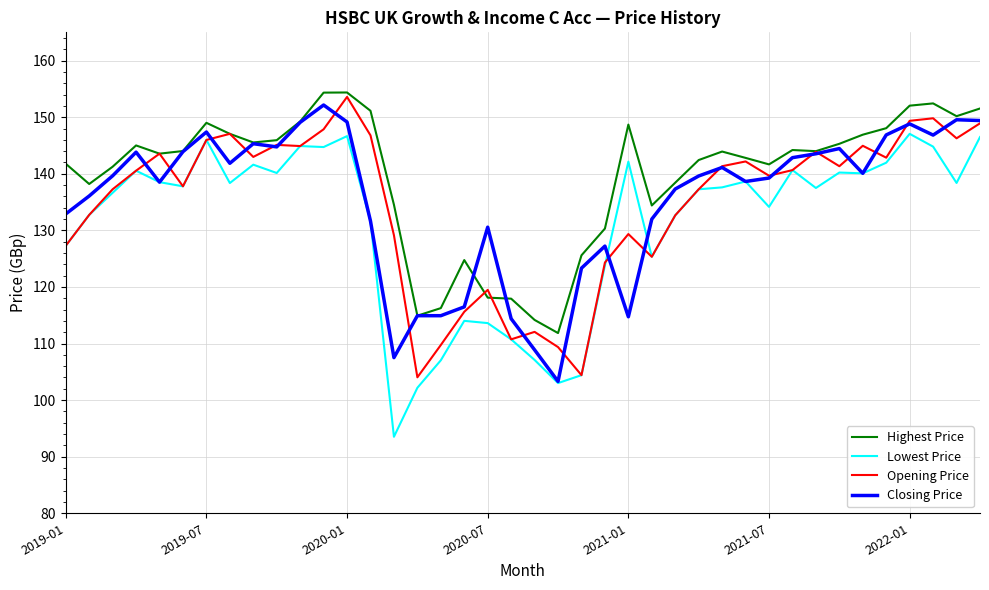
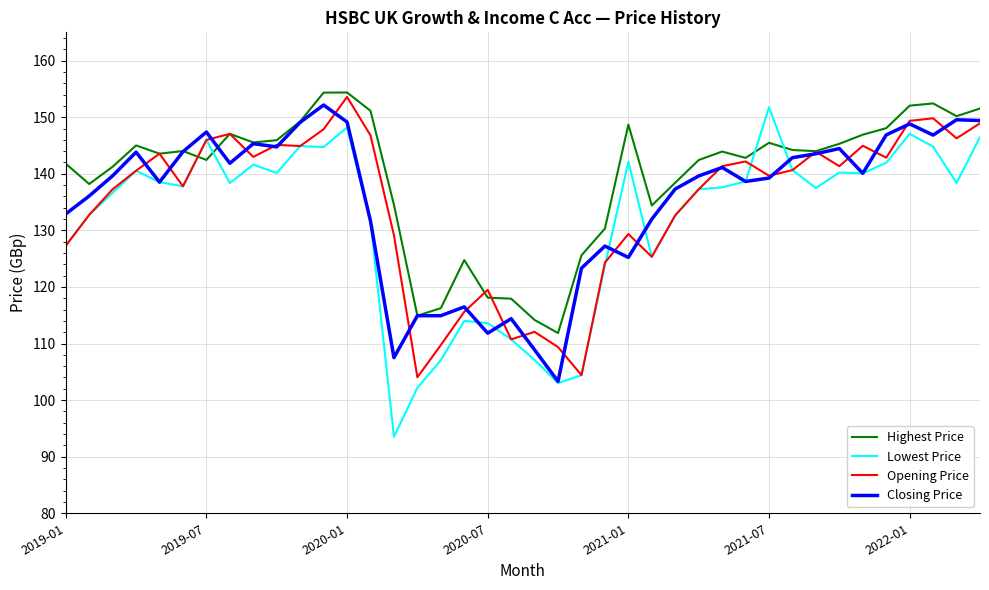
Highest Price, 2019-07: 149 -> 142
Lowest Price, 2020-01: 147 -> 148
Closing Price, 2020-07: 131 -> 112
Closing Price, 2021-01: 115 -> 125
Highest Price, 2021-07: 142 -> 145
Lowest Price, 2021-07: 134 -> 152
